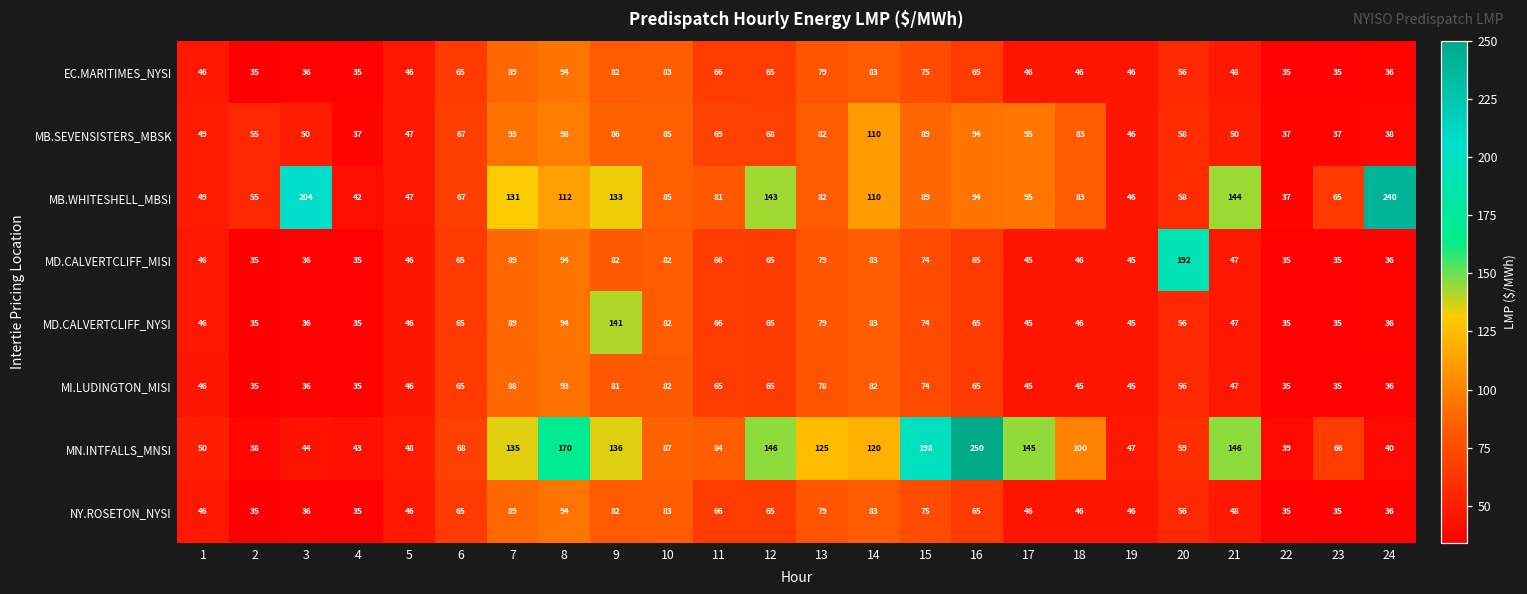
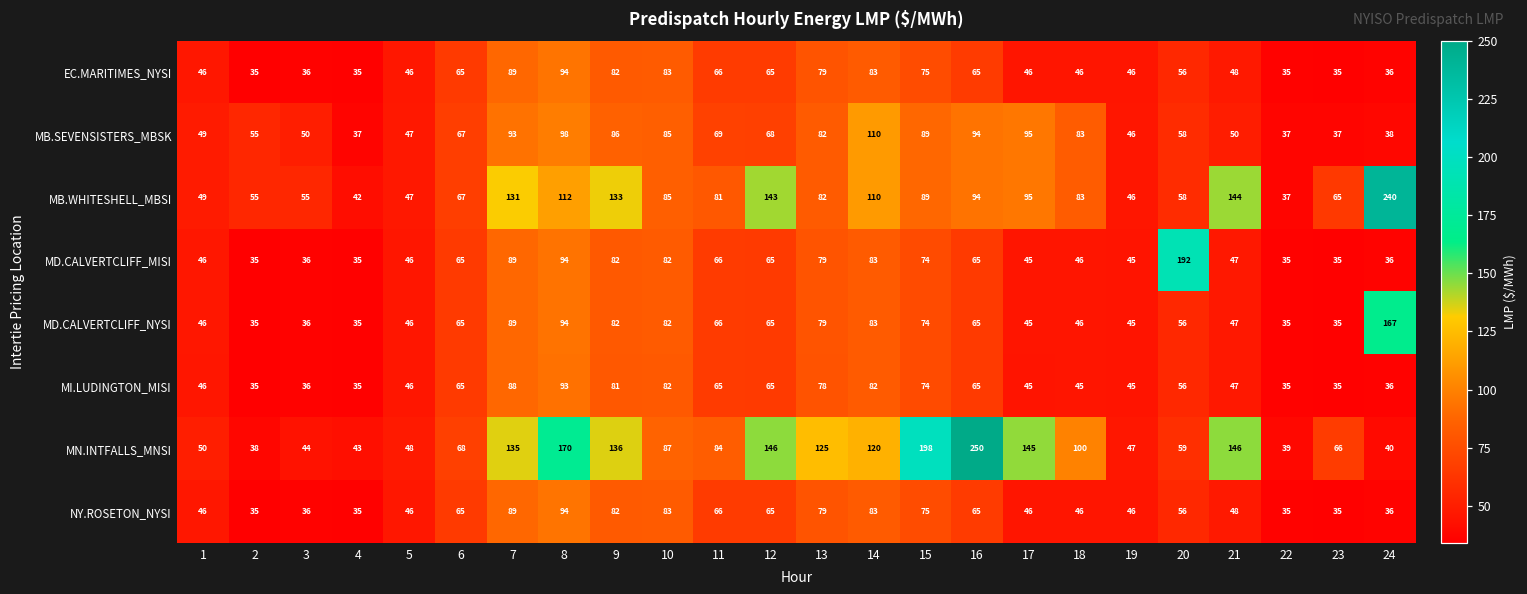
MB.WHITESHELL_MBSI, 3: 204 -> 55
MD.CALVERTCLIFF_NYSI, 9: 141 -> 82
MD.CALVERTCLIFF_NYSI, 24: 36 -> 167
